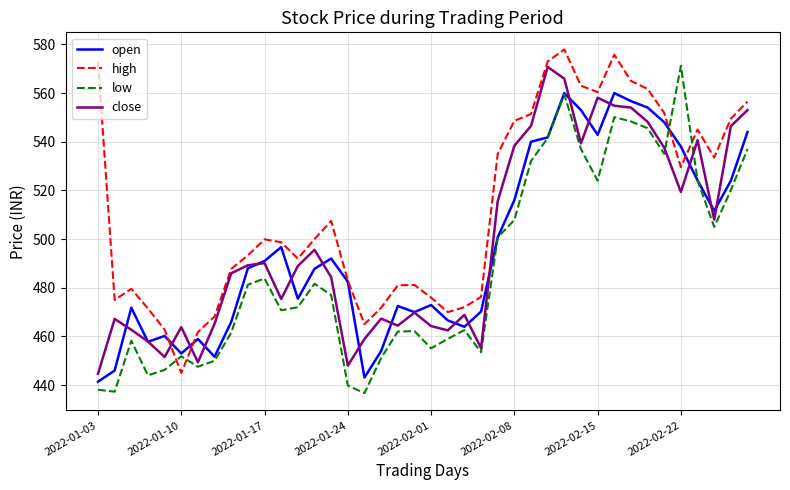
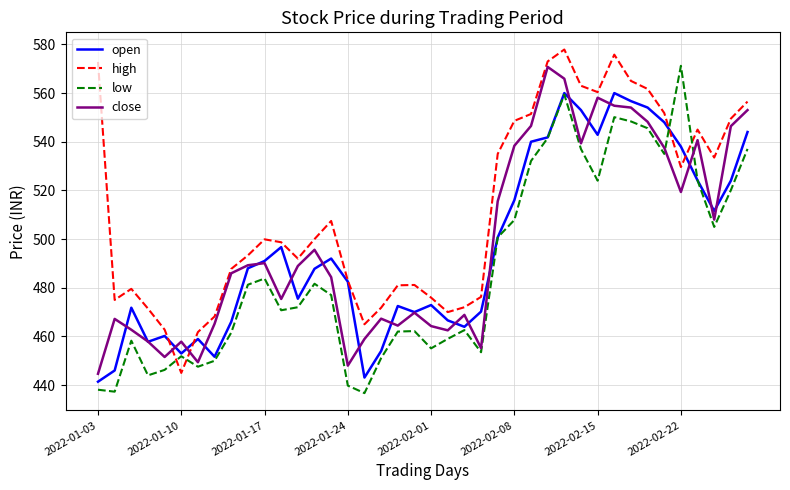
close, 2022-01-10: 464 -> 458
